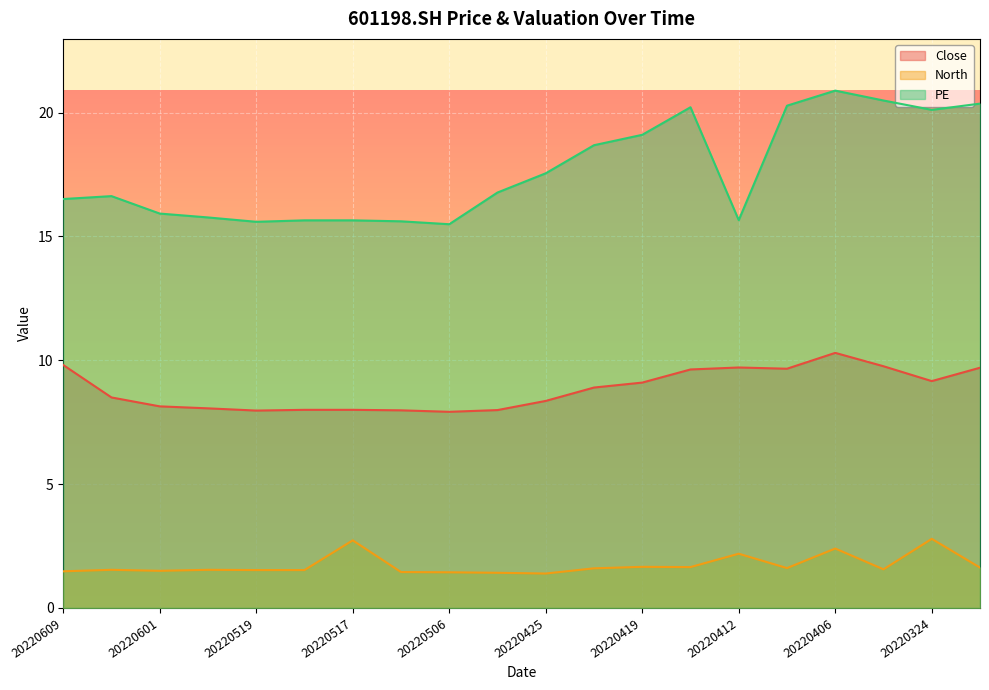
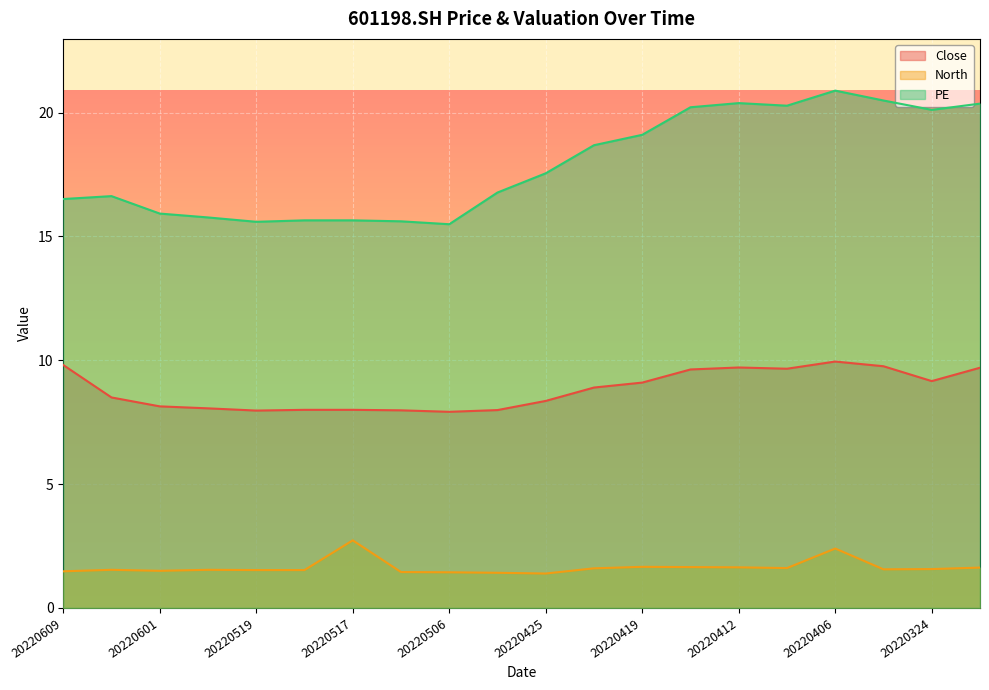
North, 20220412: 2.2 -> 1.6
PE, 20220412: 15.7 -> 20.4
Close, 20220406: 10.3 -> 10.0
North, 20220324: 2.8 -> 1.6
